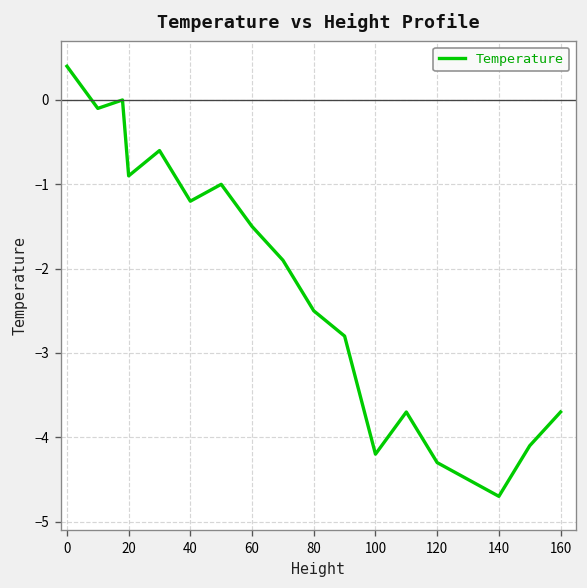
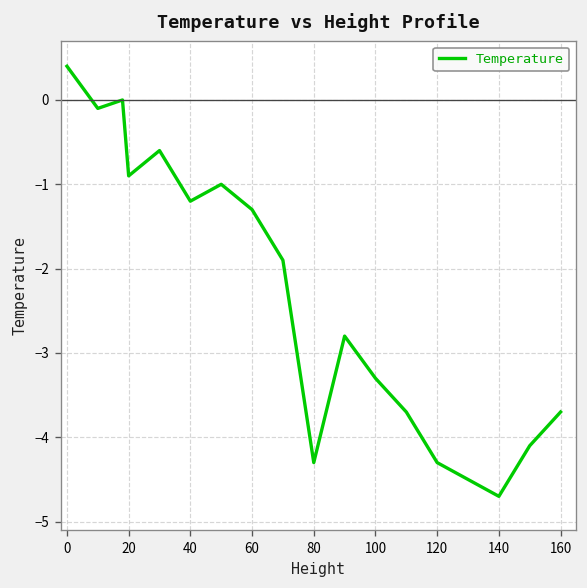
60: -1.5 -> -1.3
80: -2.5 -> -4.3
100: -4.2 -> -3.3
